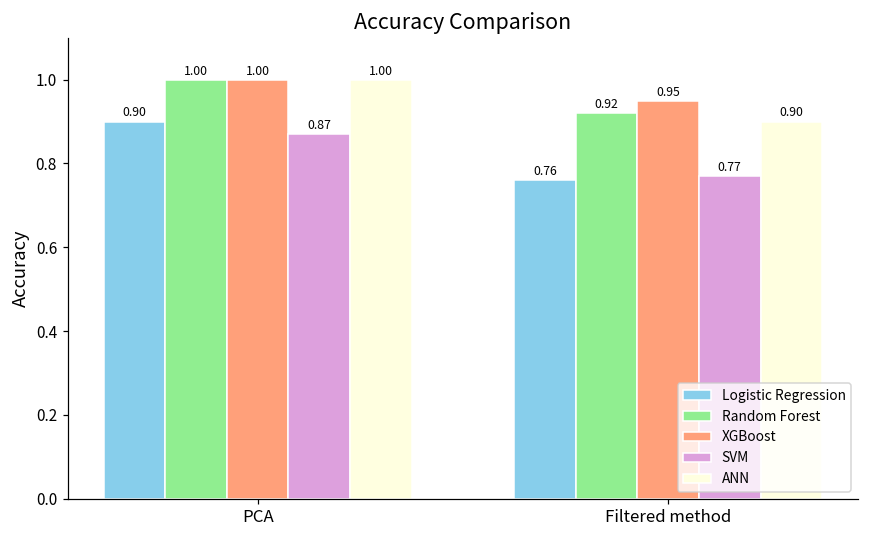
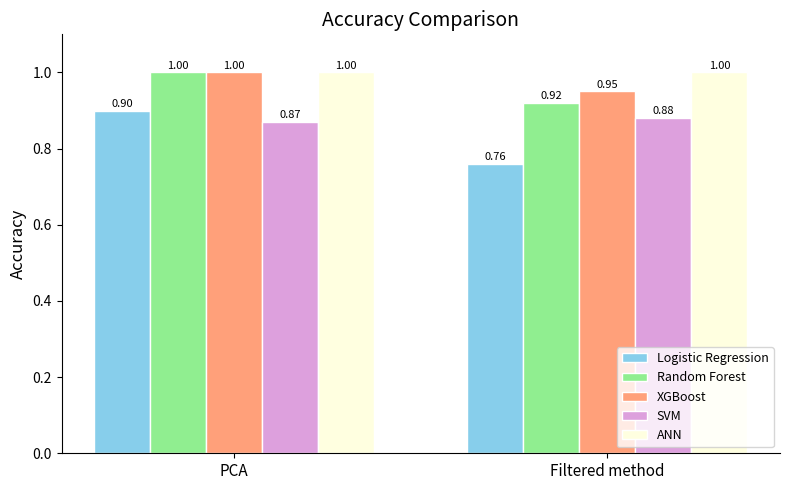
SVM, Filtered method: 0.77 -> 0.88
ANN, Filtered method: 0.90 -> 1.00
